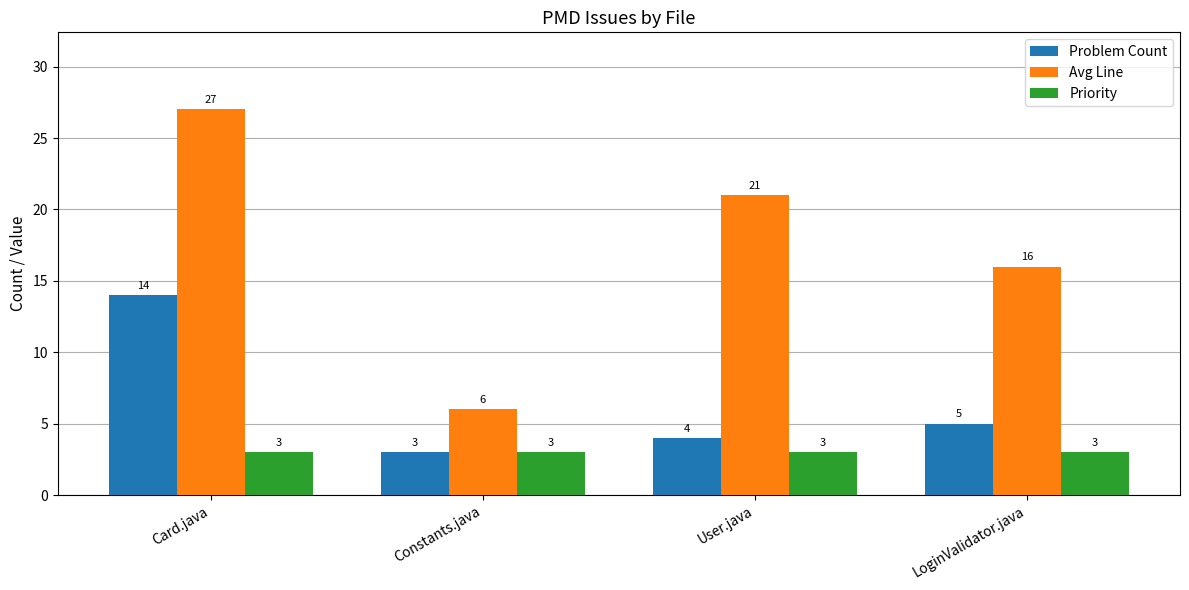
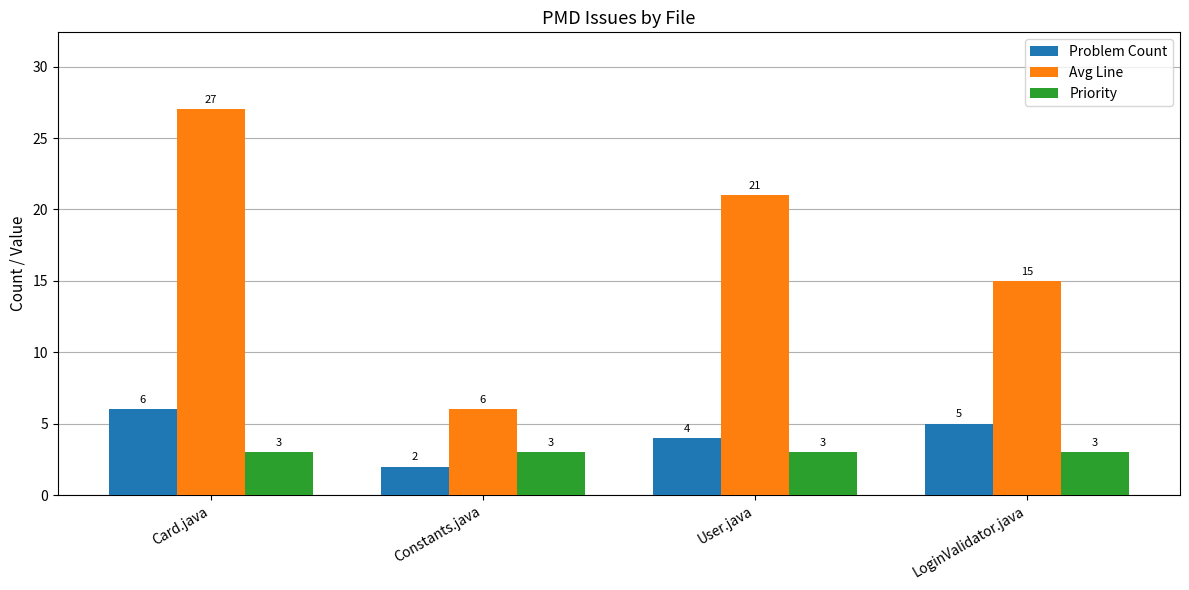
Problem Count, Card.java: 14 -> 6
Problem Count, Constants.java: 3 -> 2
Avg Line, LoginValidator.java: 16 -> 15
